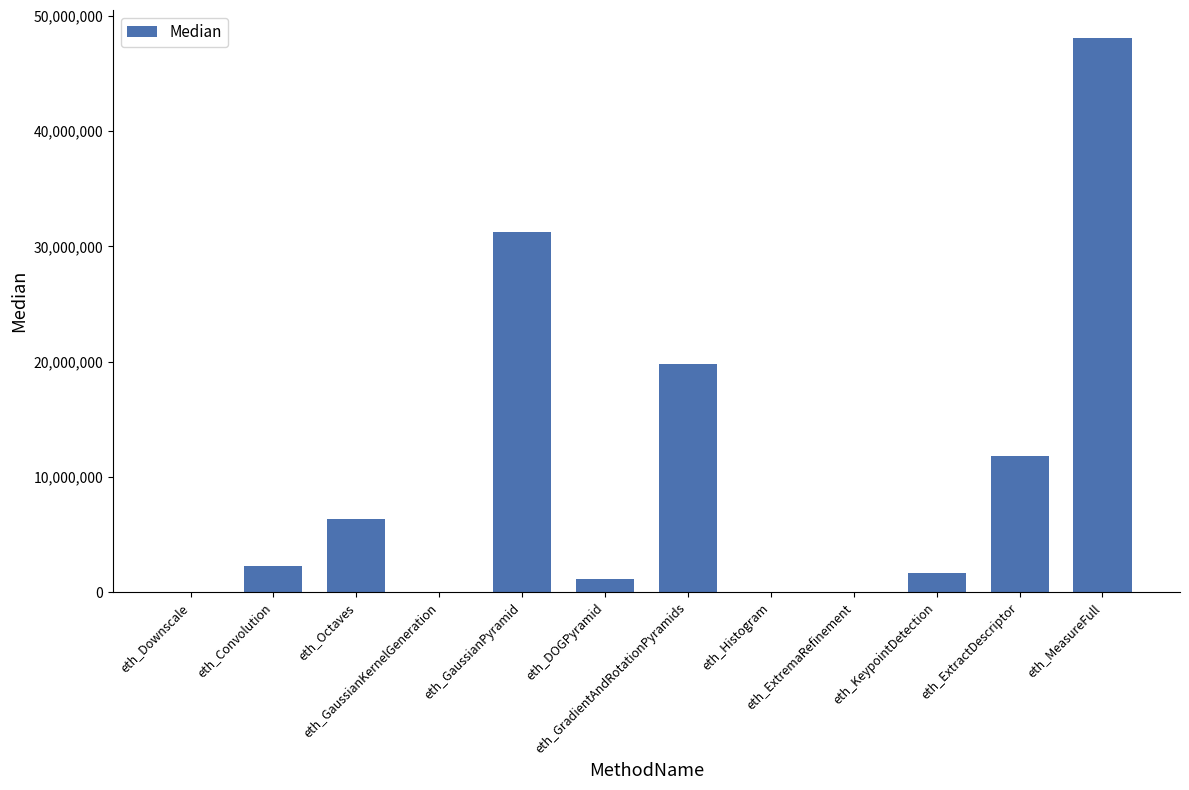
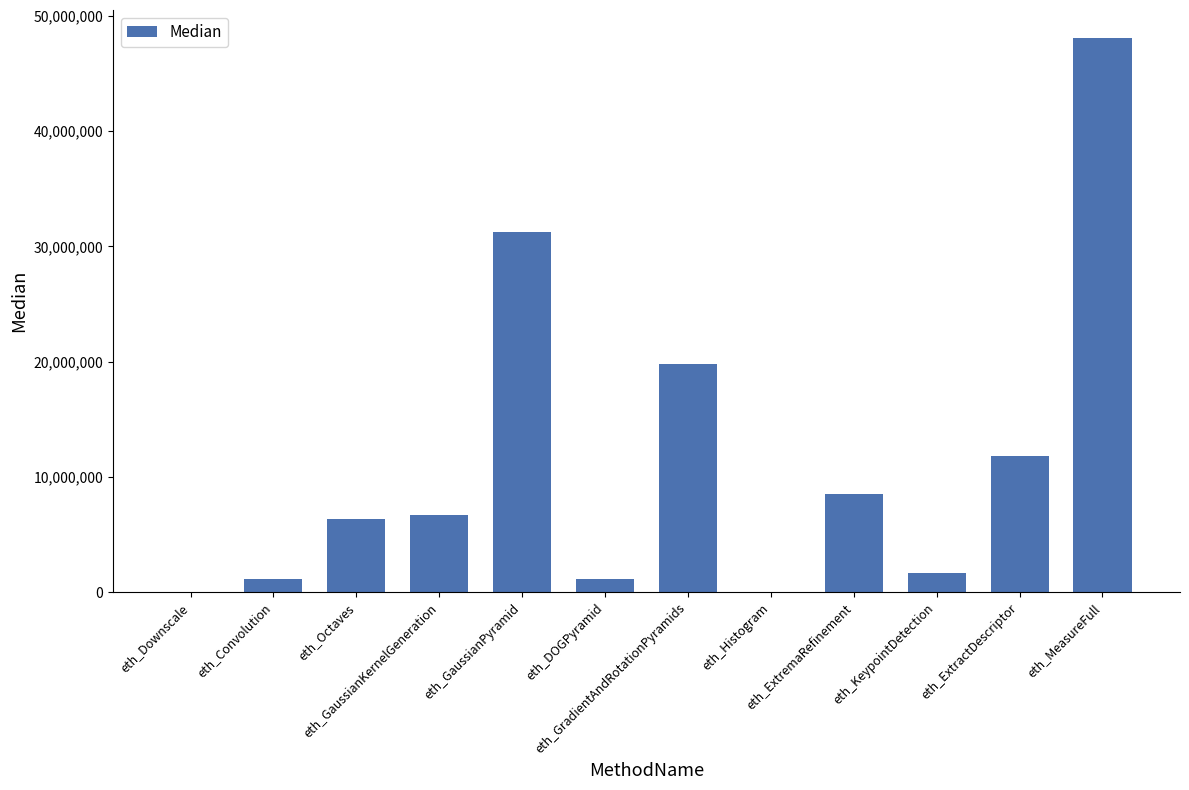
eth_Convolution: 2,300,000 -> 1,100,000
eth_GaussianKernelGeneration: 0 -> 6,700,000
eth_ExtremaRefinement: 0 -> 8,500,000
